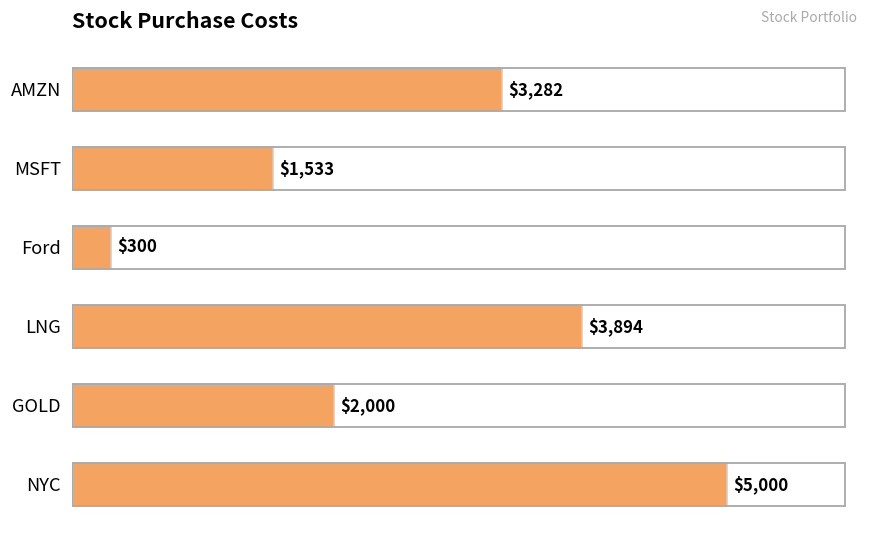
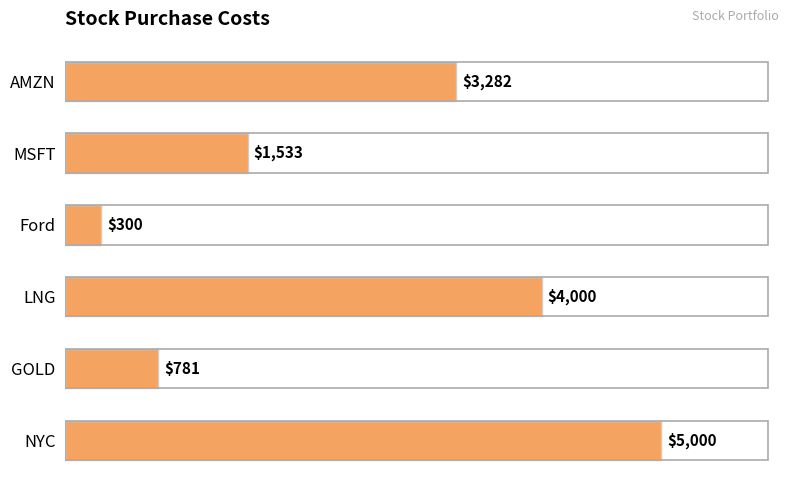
LNG: $3,894 -> $4,000
GOLD: $2,000 -> $781
